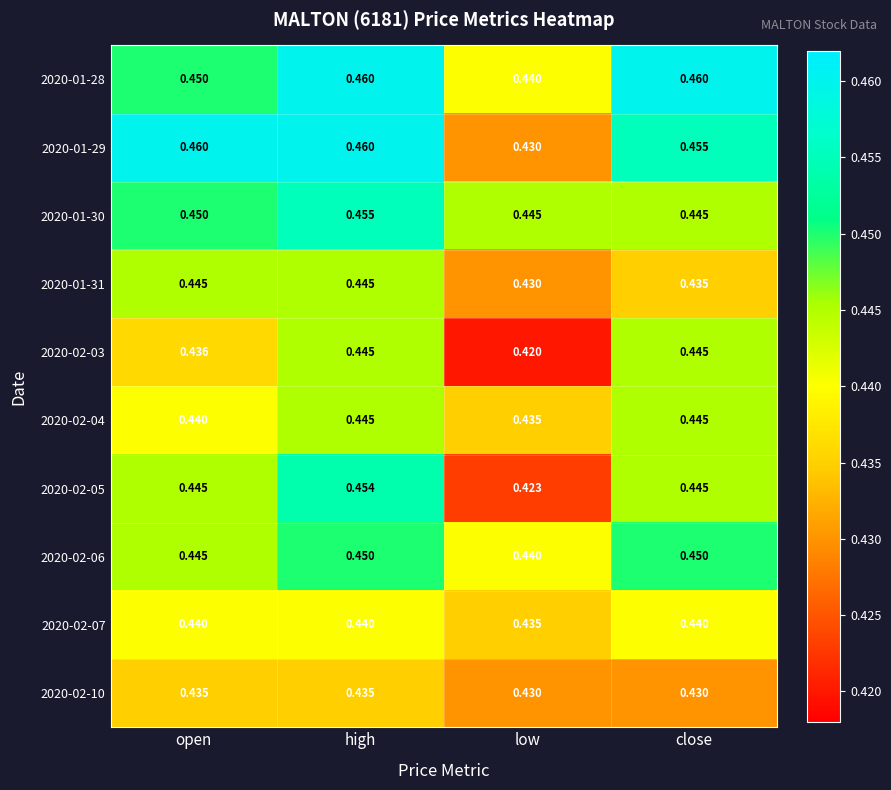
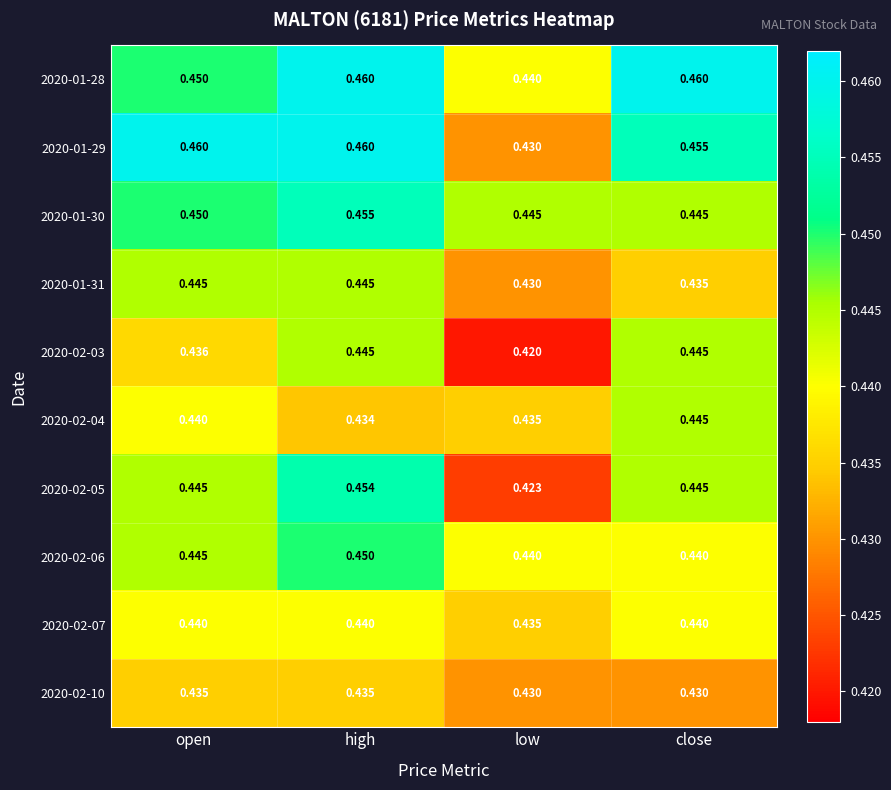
2020-02-04, high: 0.445 -> 0.434
2020-02-06, close: 0.450 -> 0.440
